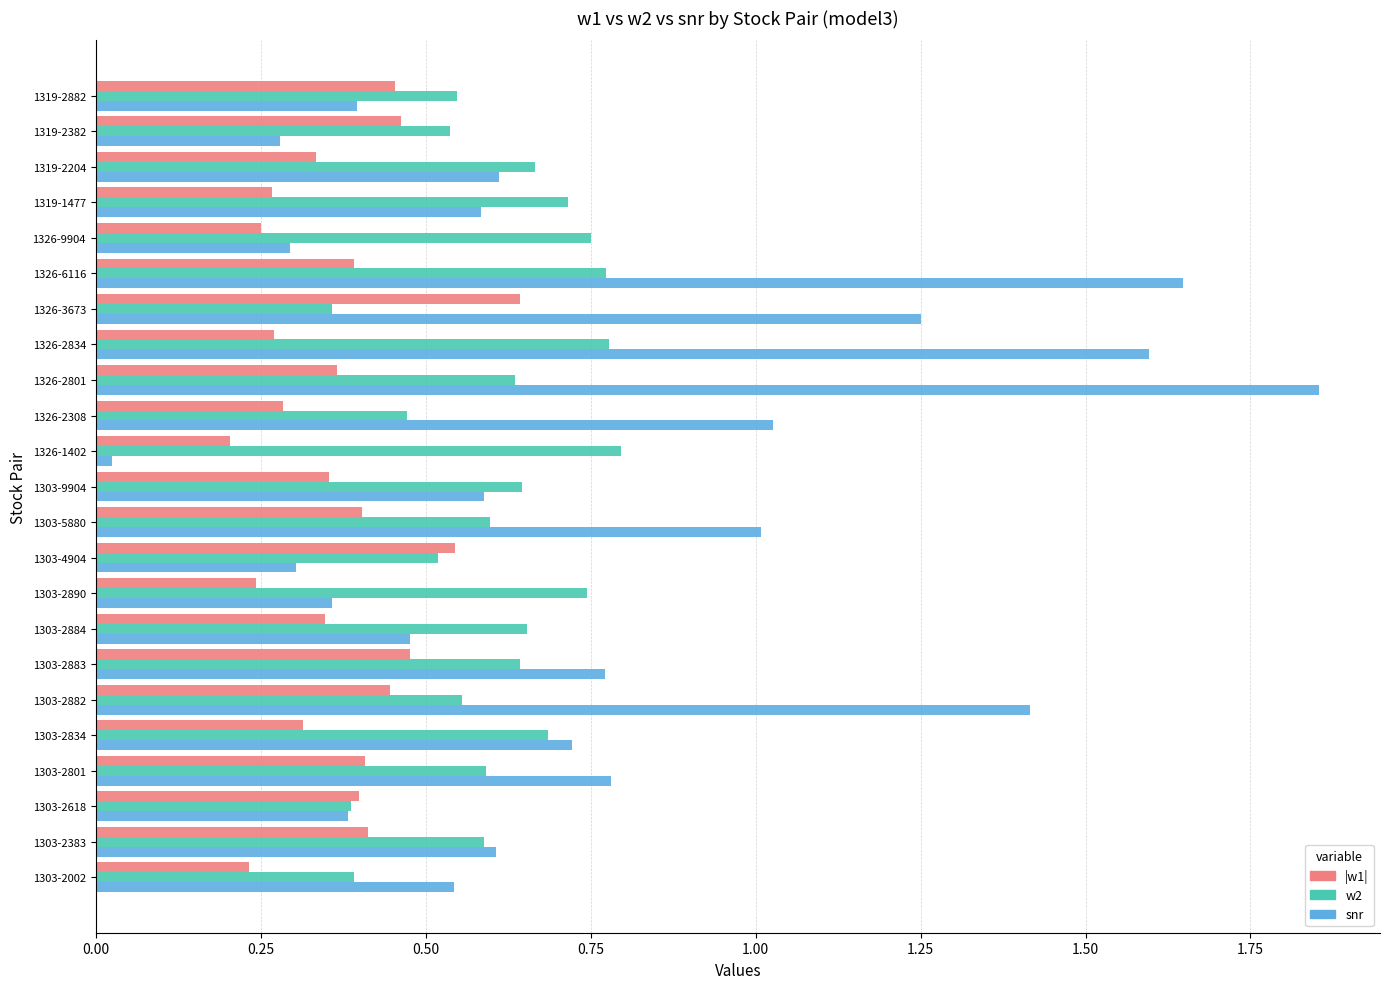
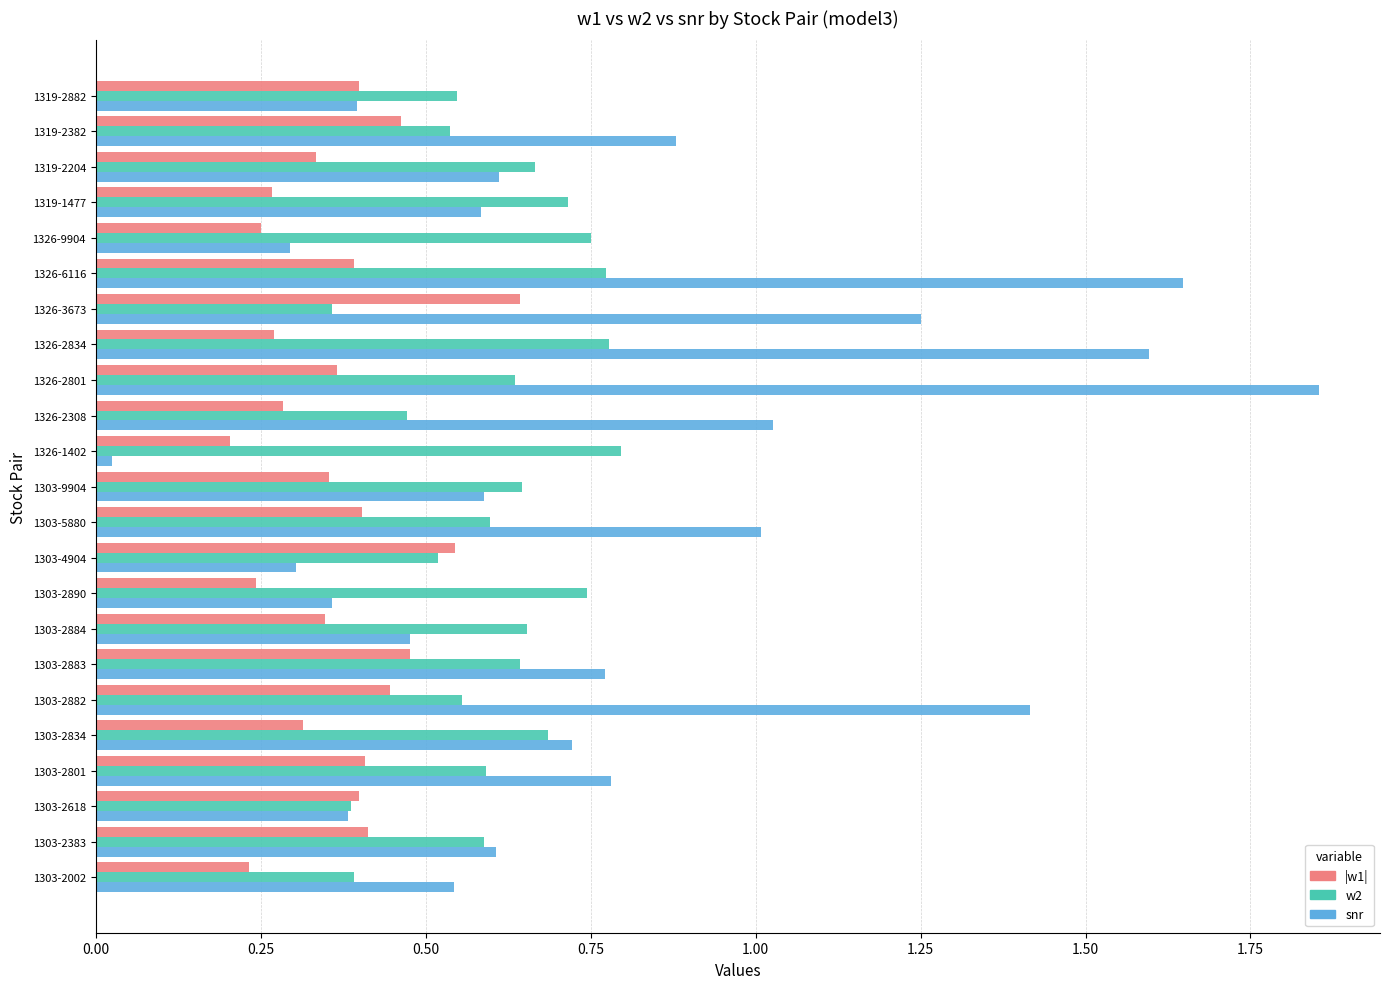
|w1|, 1319-2882: 0.45 -> 0.40
snr, 1319-2382: 0.28 -> 0.88
